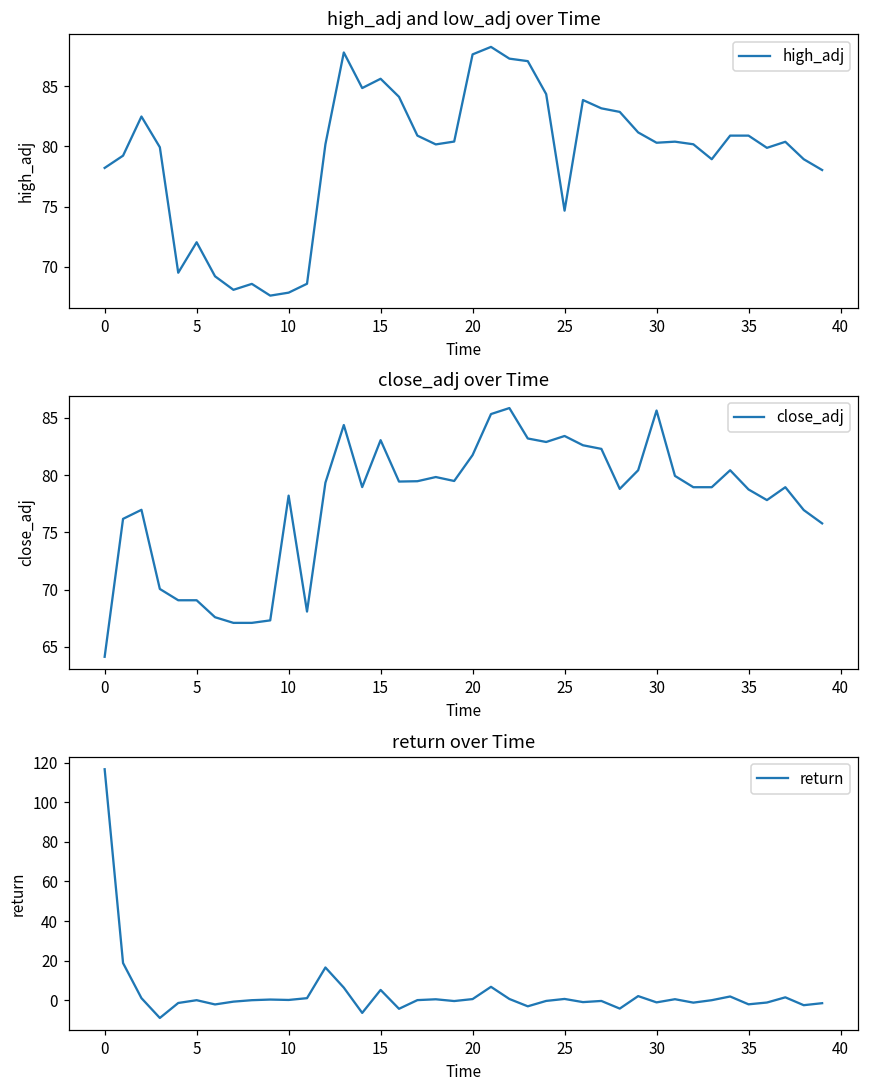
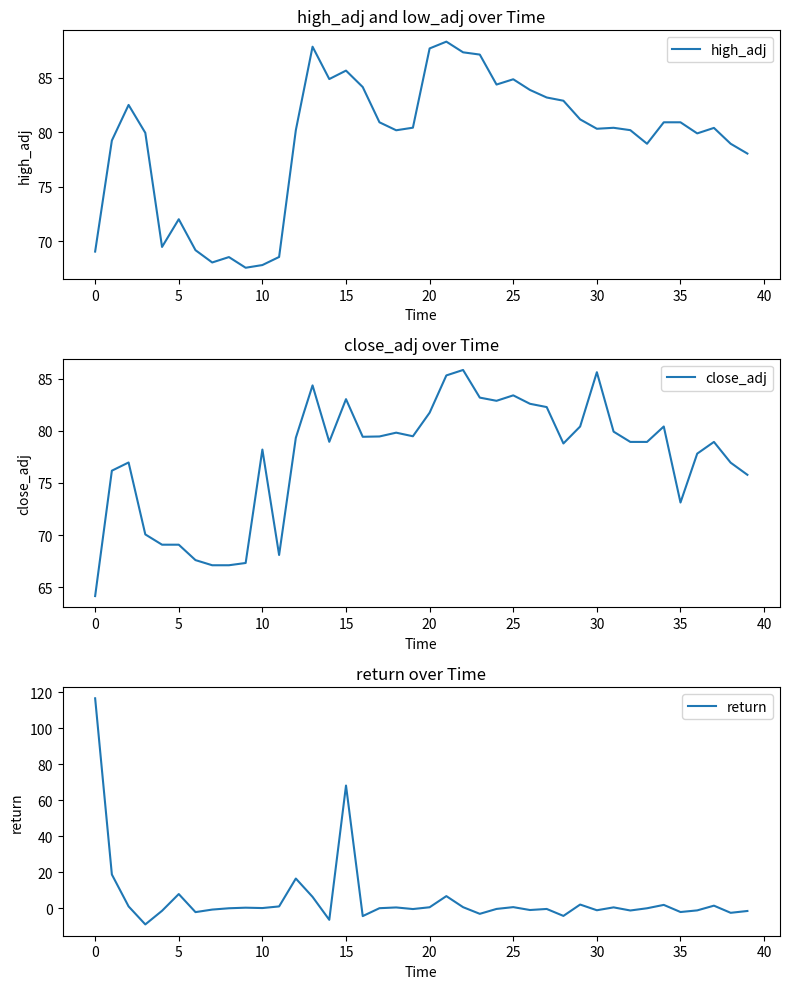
high_adj and low_adj over Time, 0: 78.2 -> 69.1
high_adj and low_adj over Time, 25: 74.7 -> 84.8
close_adj over Time, 35: 78.7 -> 73.1
return over Time, 5: 0 -> 8
return over Time, 15: 5 -> 68
